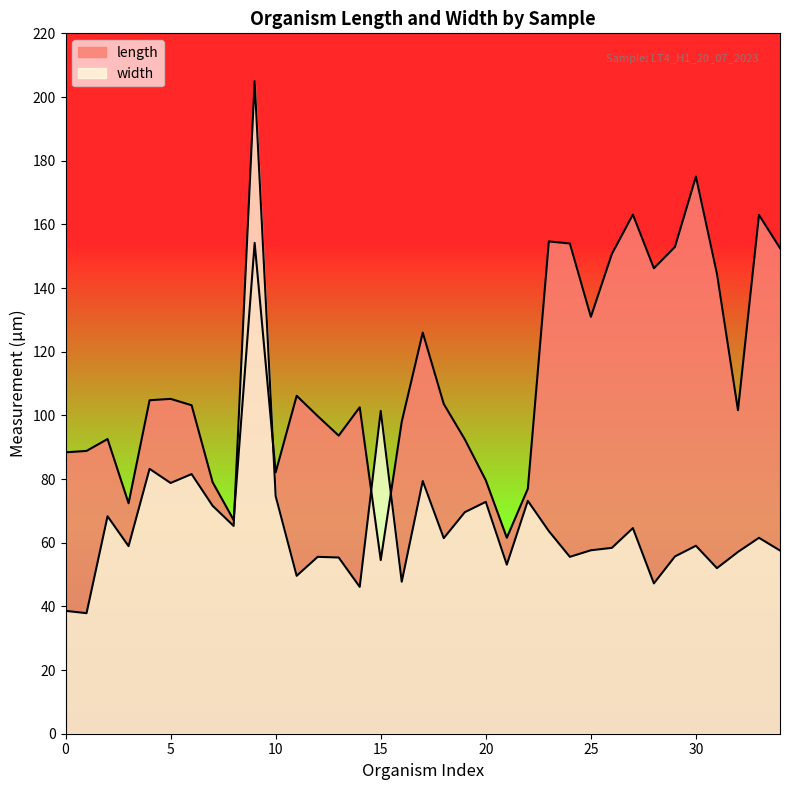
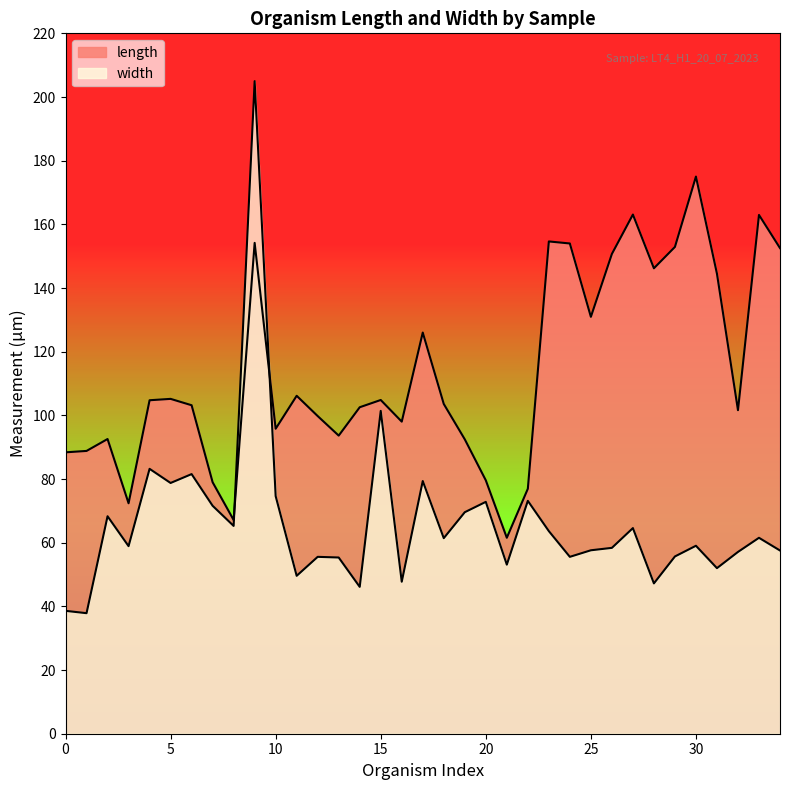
length, 10: 82 -> 96
length, 15: 55 -> 105
